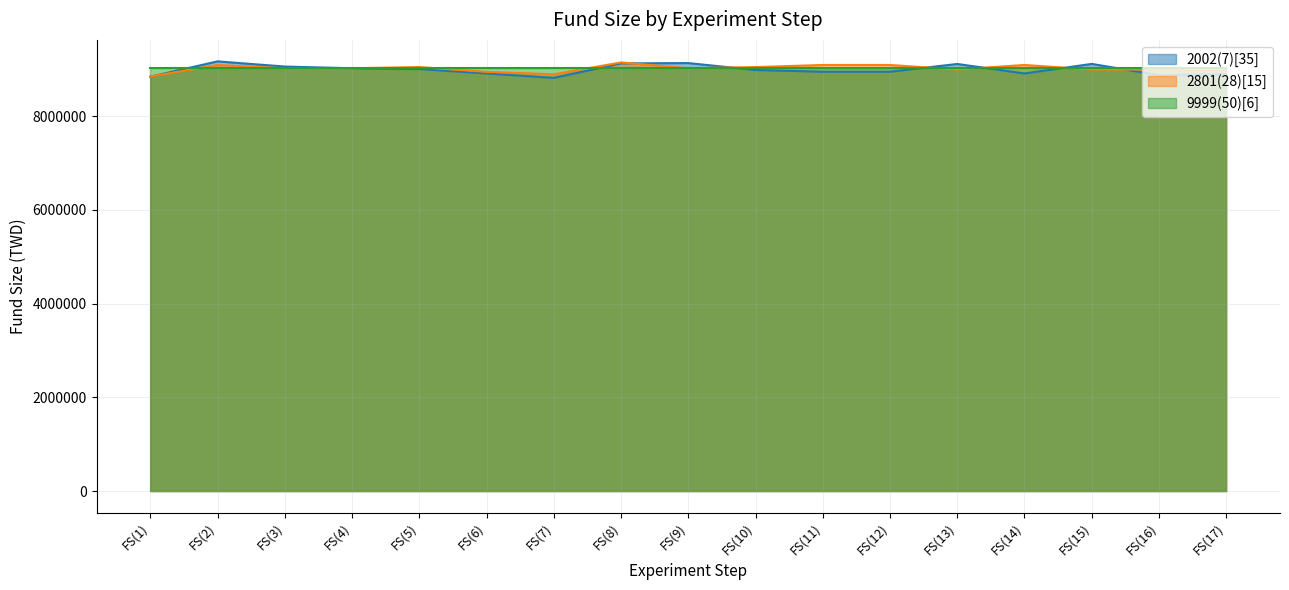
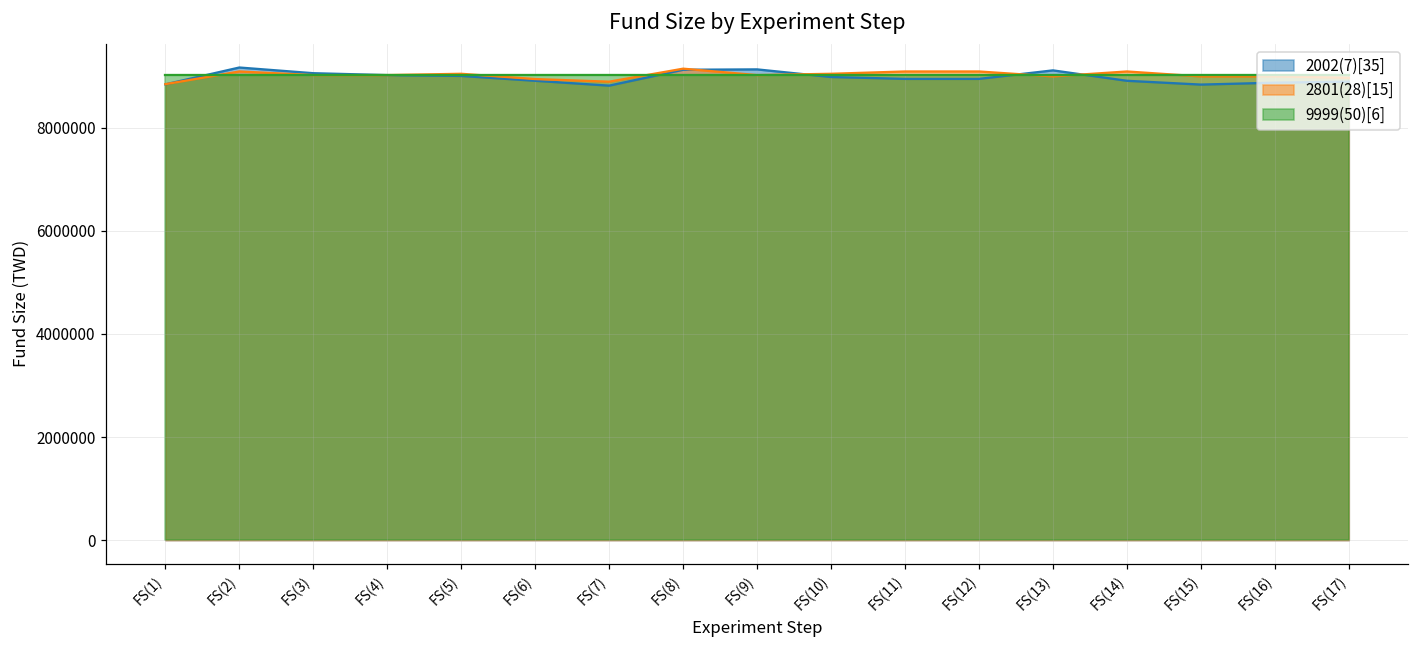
2002(7)[35], FS(15): 9100000 -> 8800000
